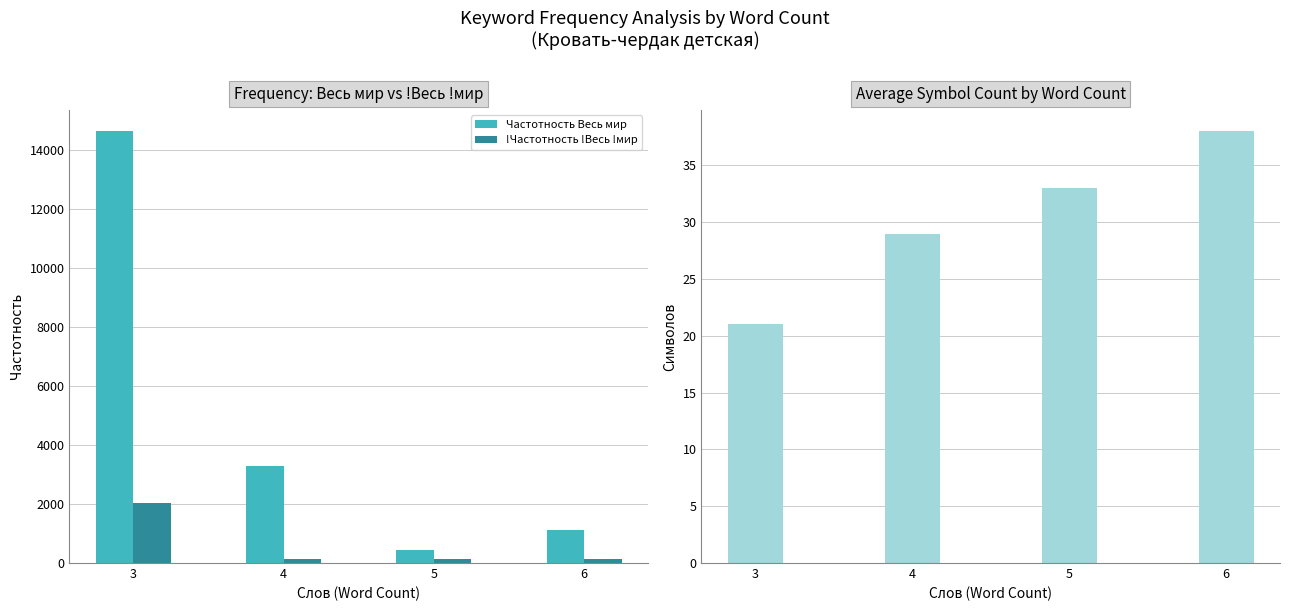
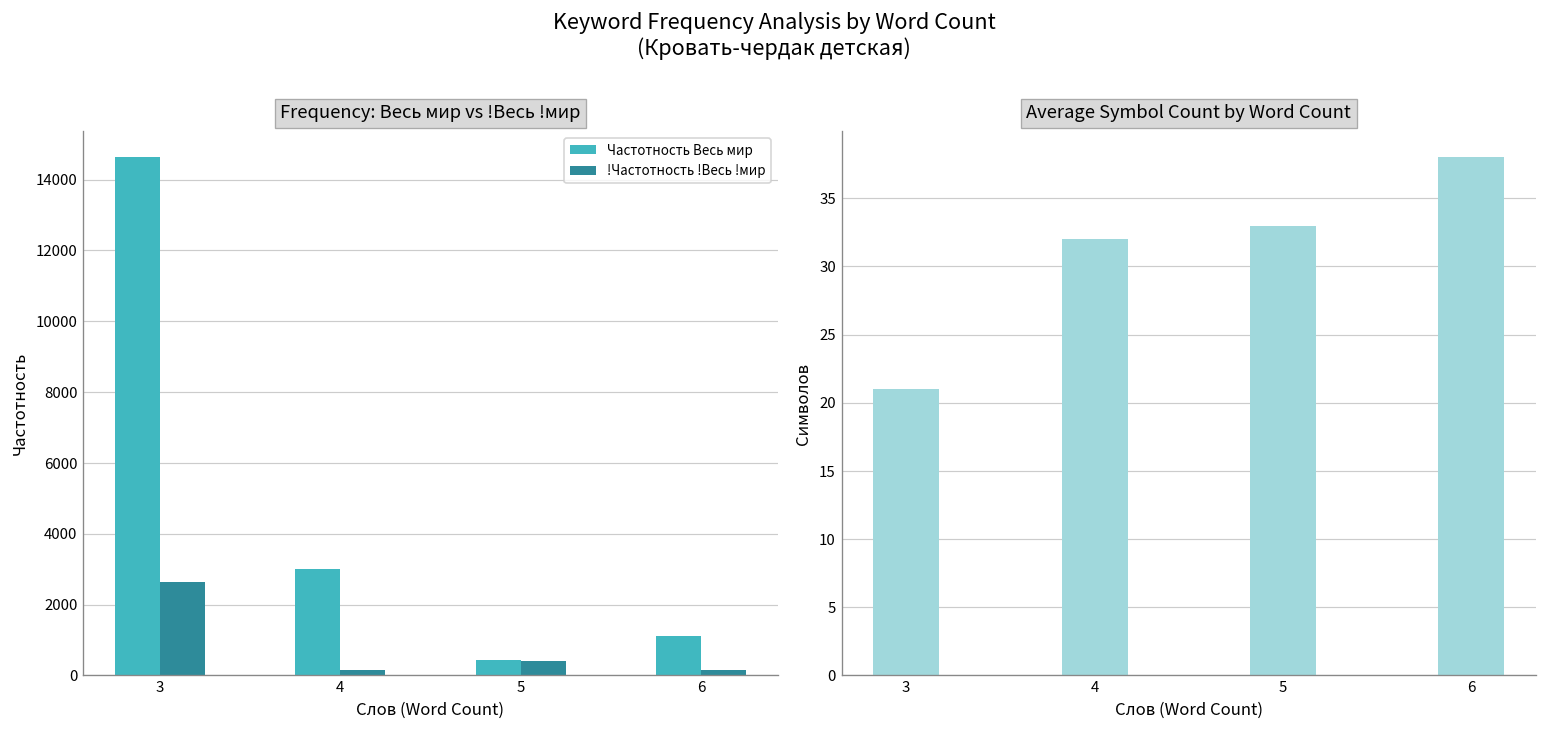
Frequency: Весь мир vs !Весь !мир, !Частотность !Весь !мир, 3: 2000 -> 2600
Frequency: Весь мир vs !Весь !мир, Частотность Весь мир, 4: 3300 -> 3000
Frequency: Весь мир vs !Весь !мир, !Частотность !Весь !мир, 5: 100 -> 400
Average Symbol Count by Word Count, 4: 29 -> 32
